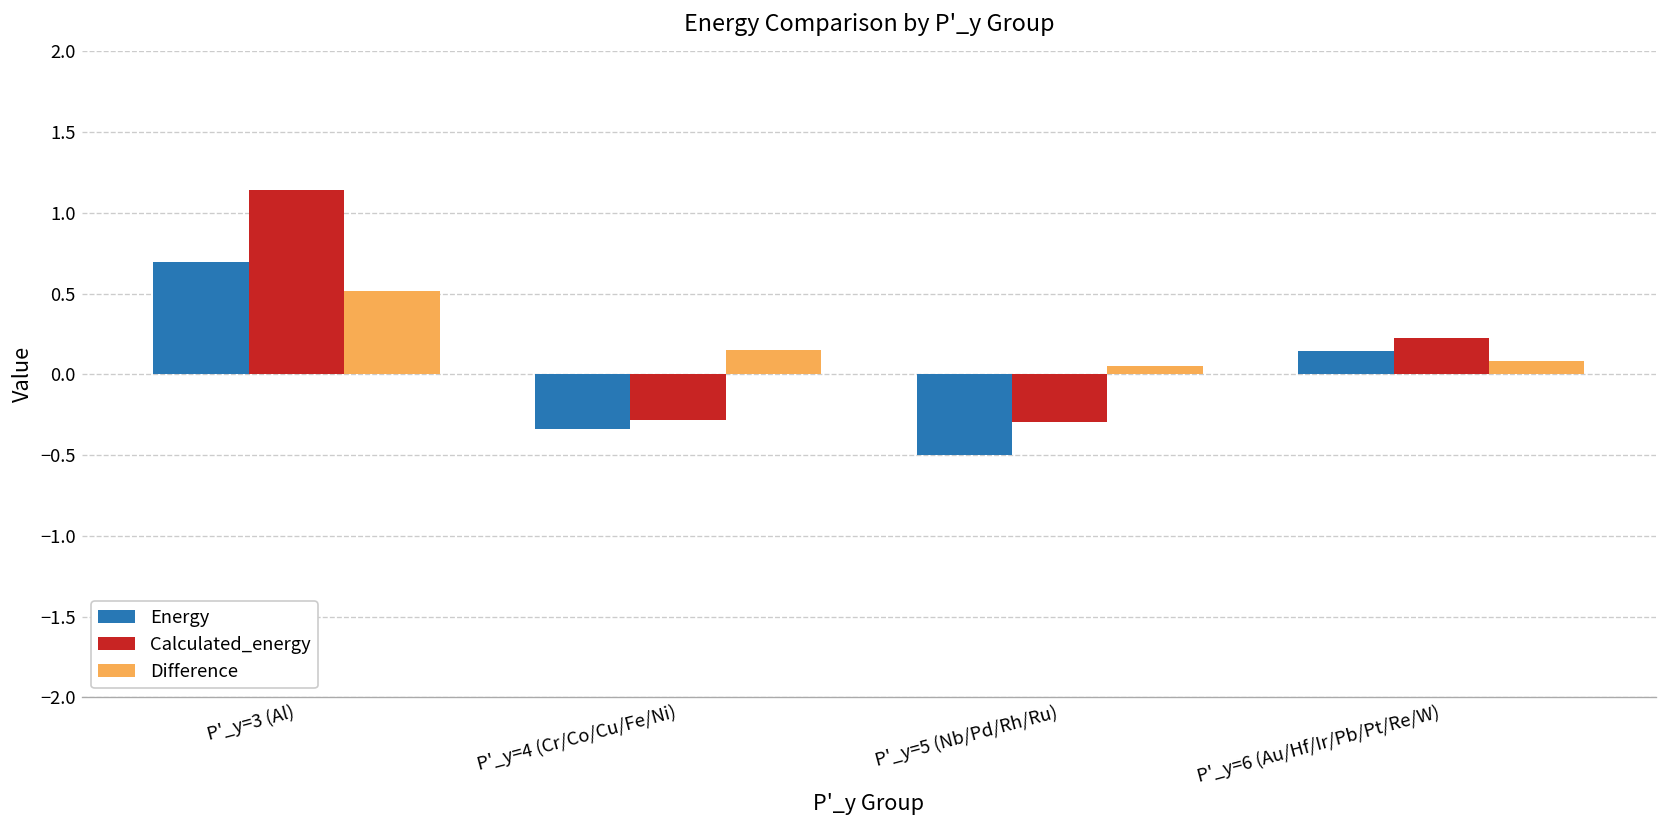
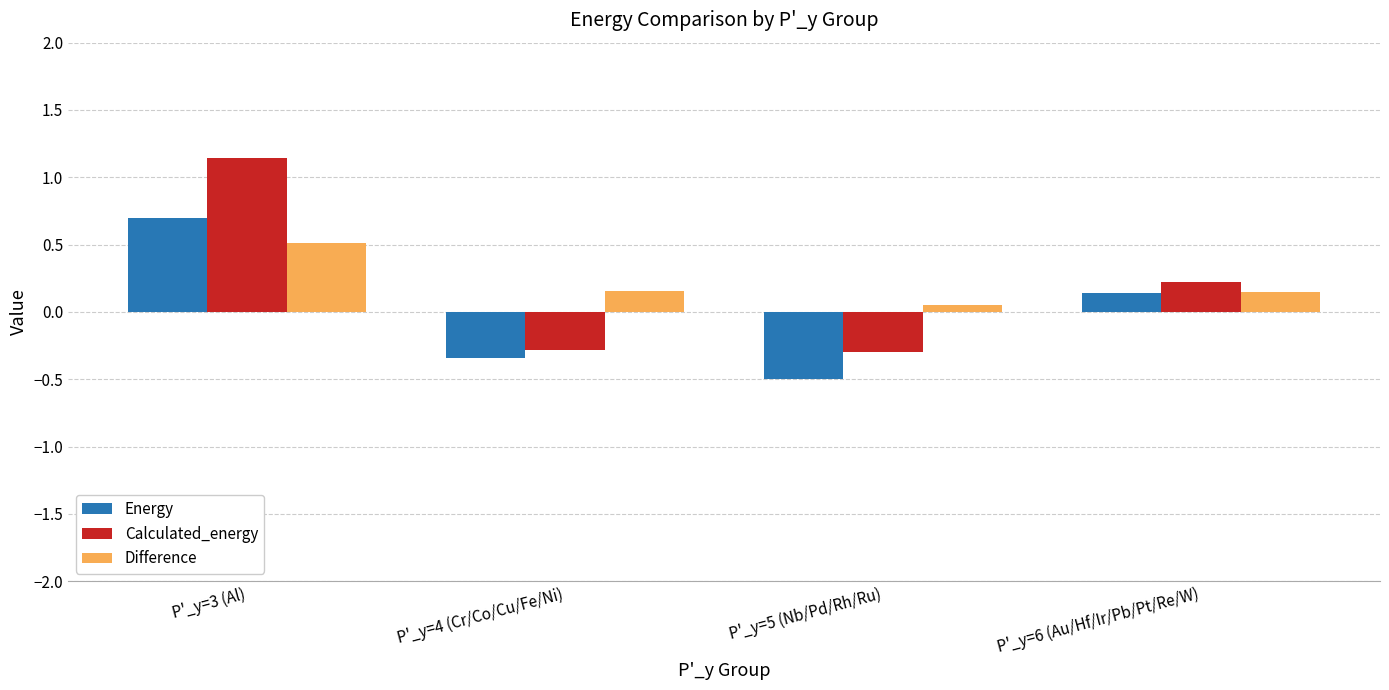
Difference, P'_y=6 (Au/Hf/Ir/Pb/Pt/Re/W): 0.08 -> 0.15
